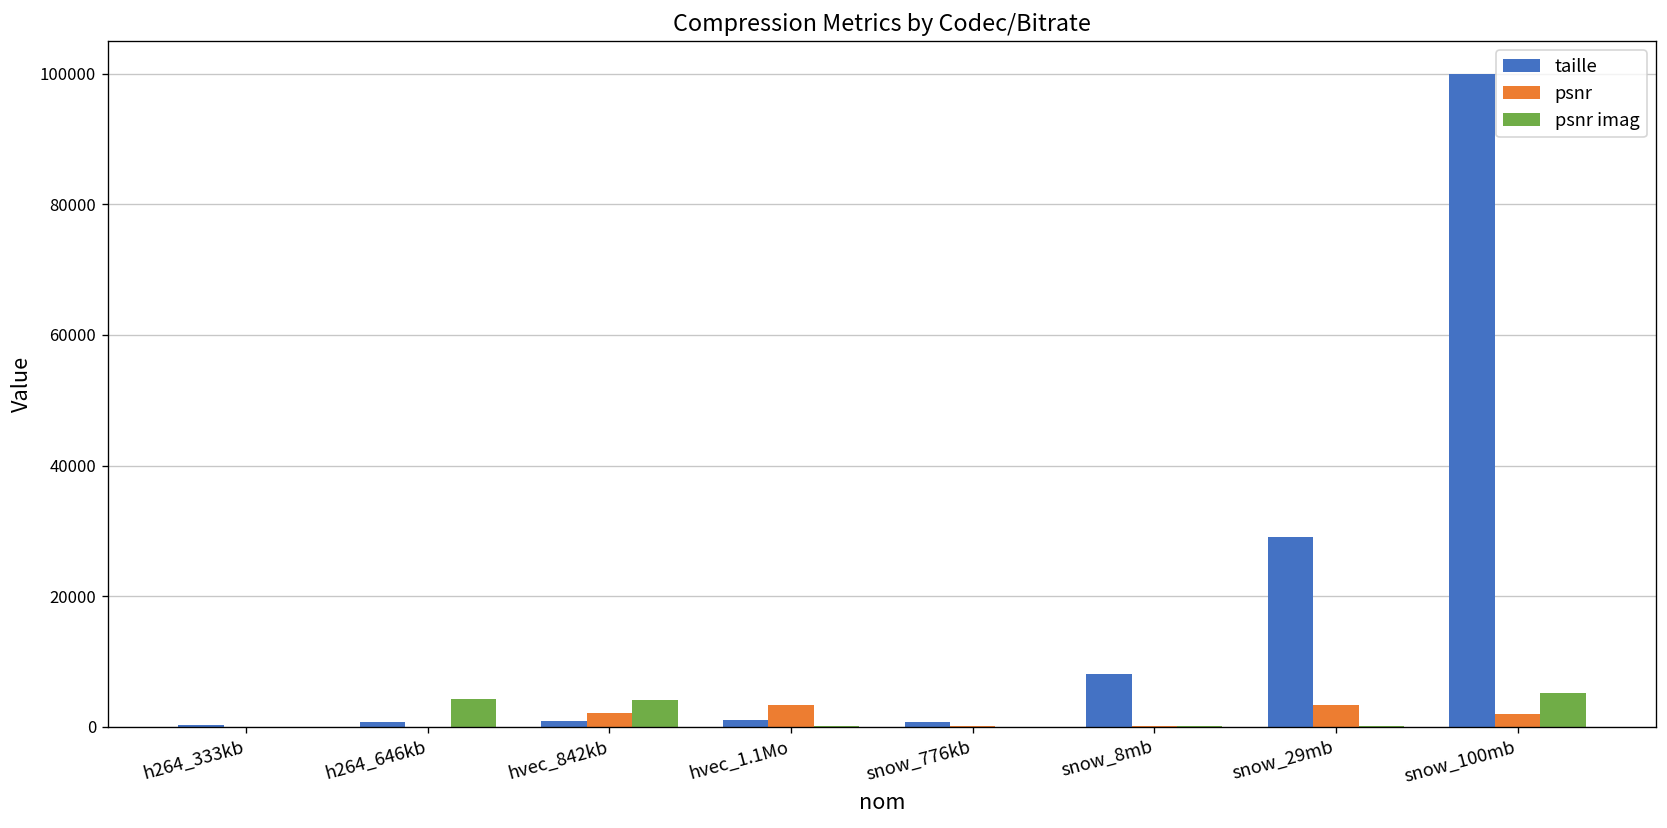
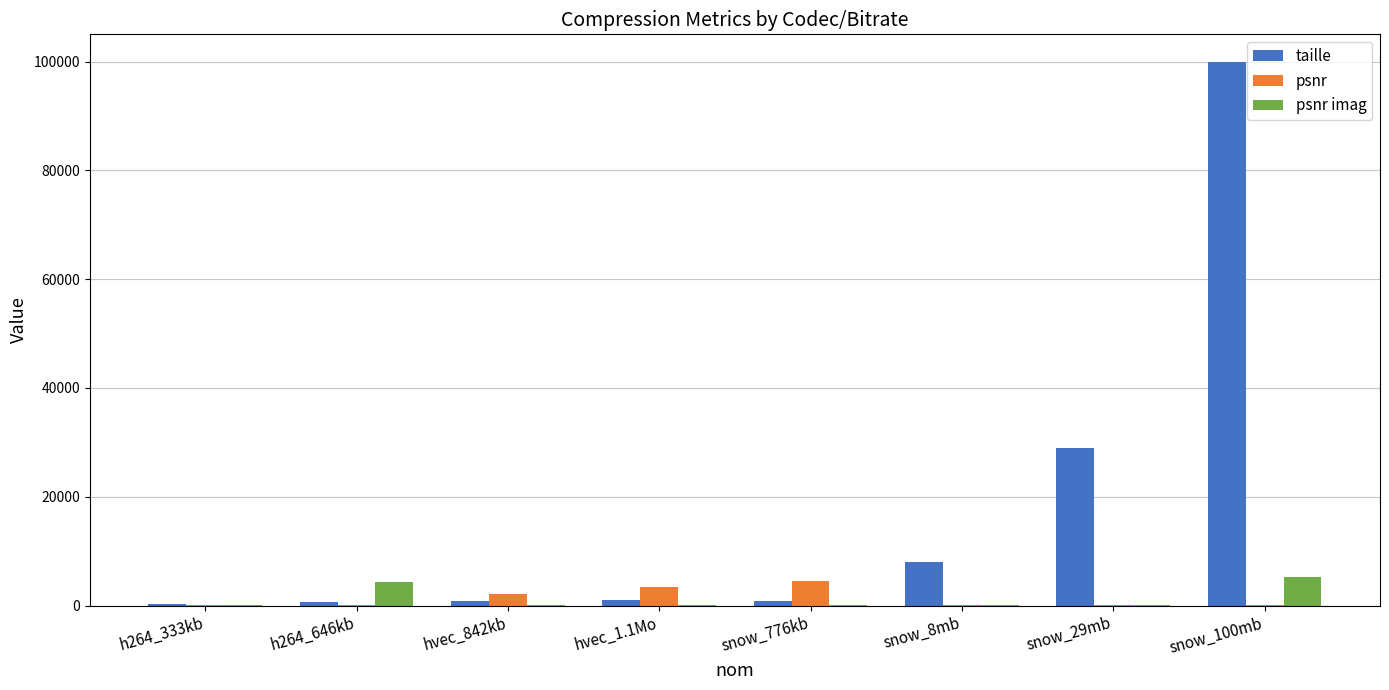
psnr imag, hvec_842kb: 4000 -> 0
psnr, snow_776kb: 0 -> 5000
psnr, snow_29mb: 3000 -> 0
psnr, snow_100mb: 2000 -> 0
